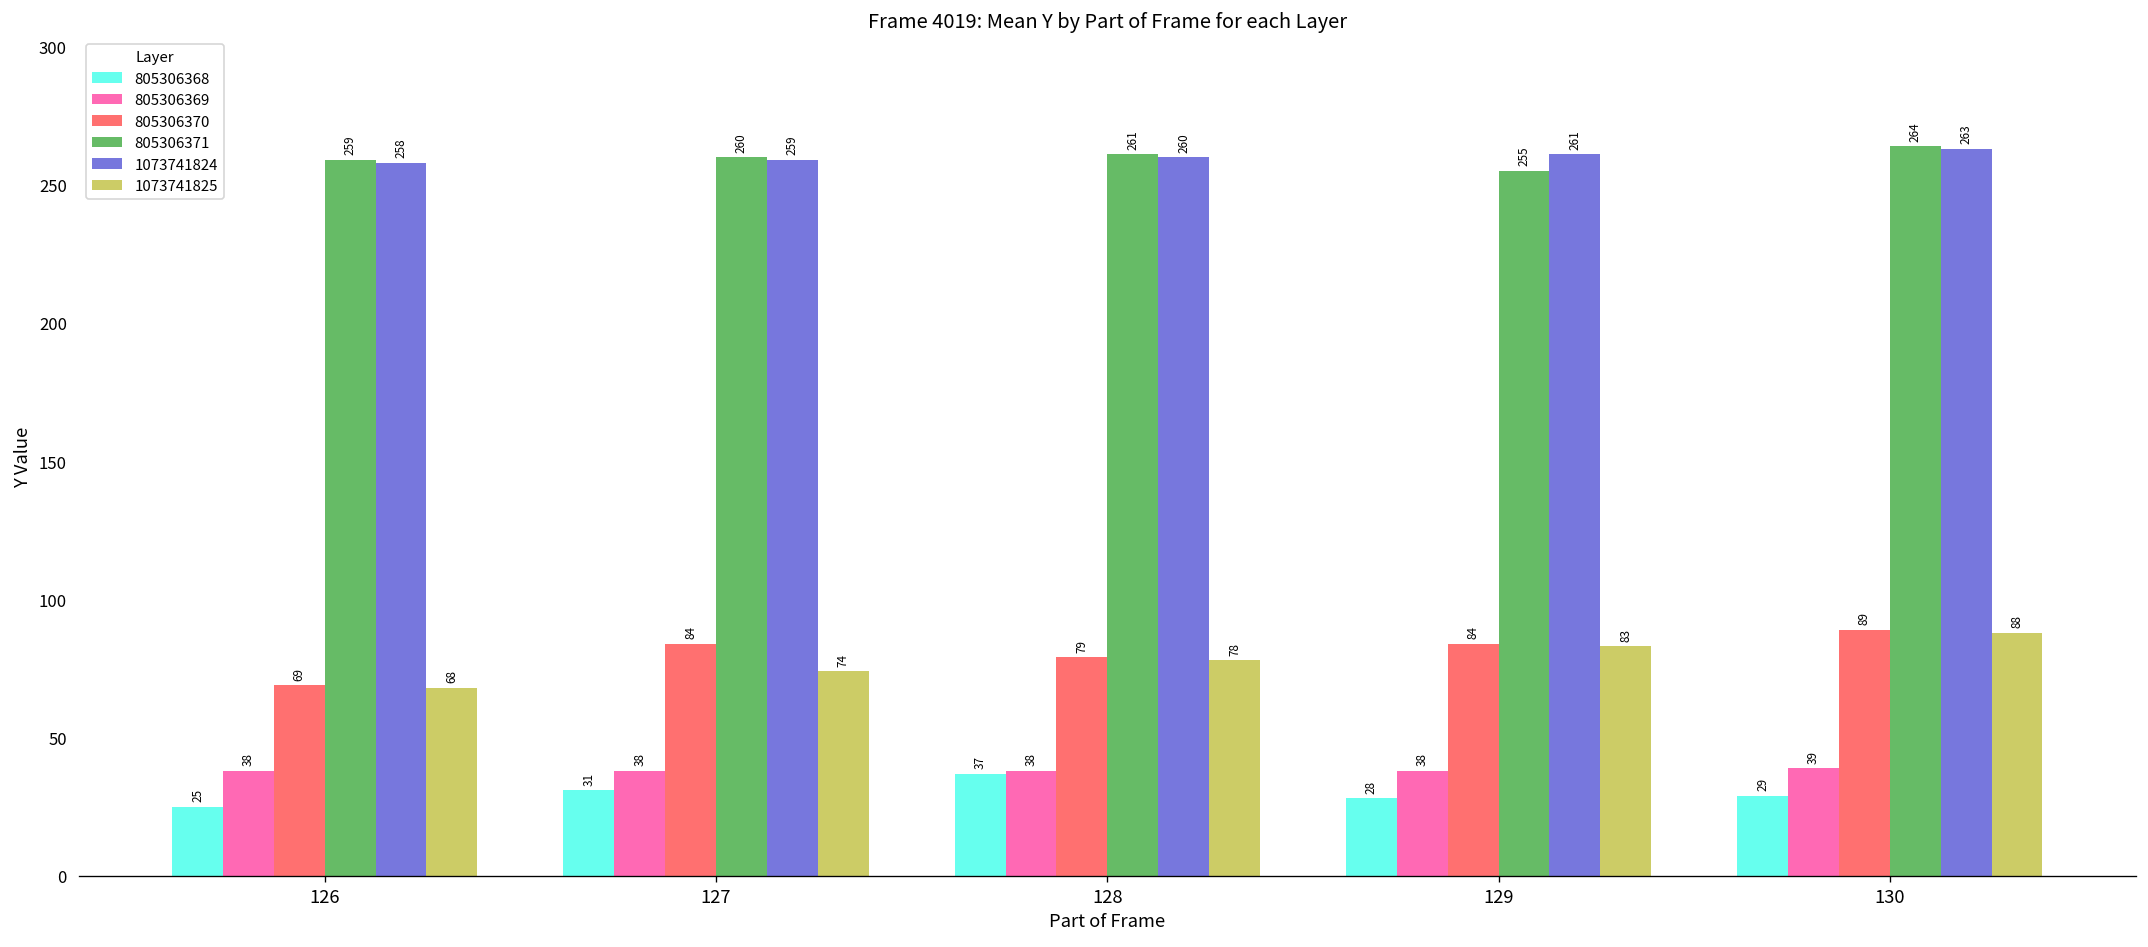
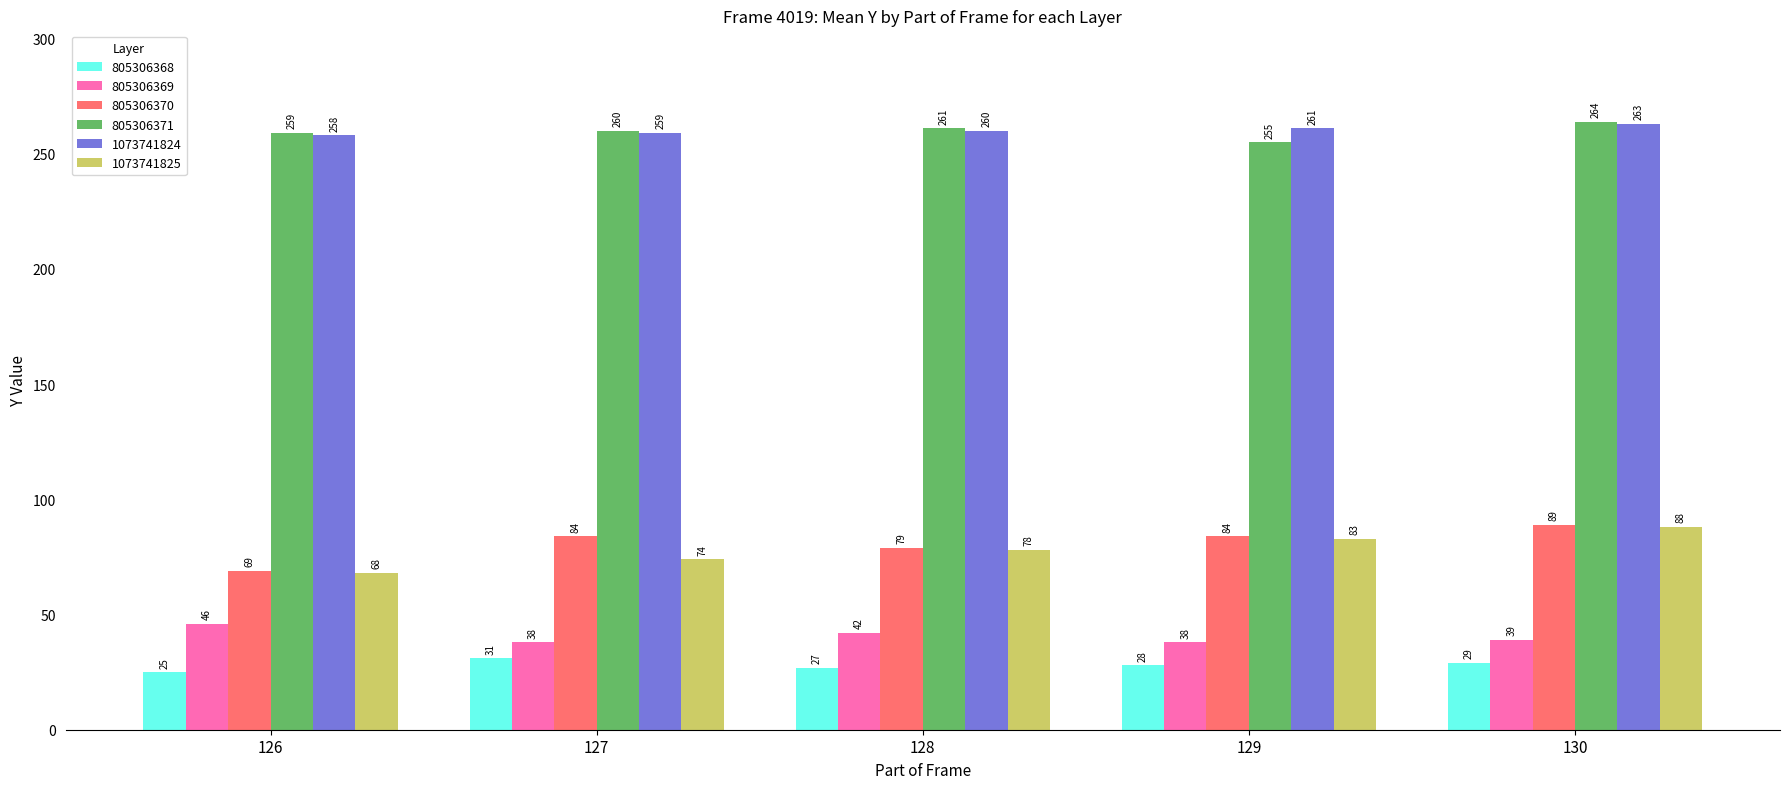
805306369, 126: 38 -> 46
805306368, 128: 37 -> 27
805306369, 128: 38 -> 42
